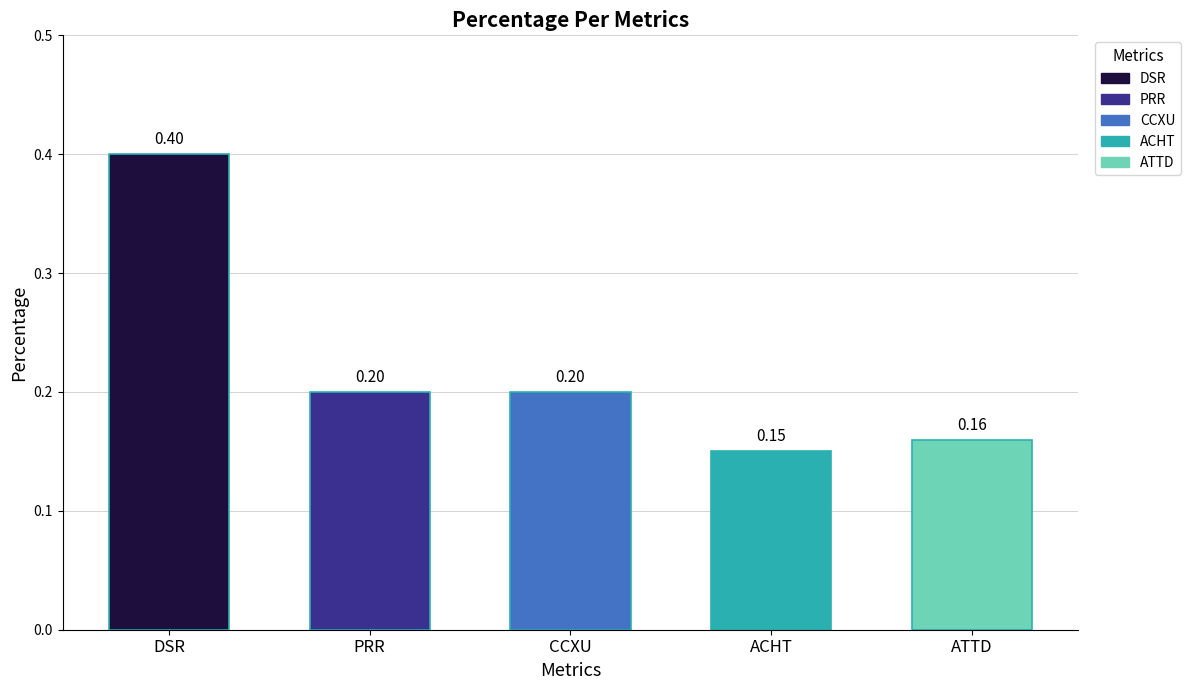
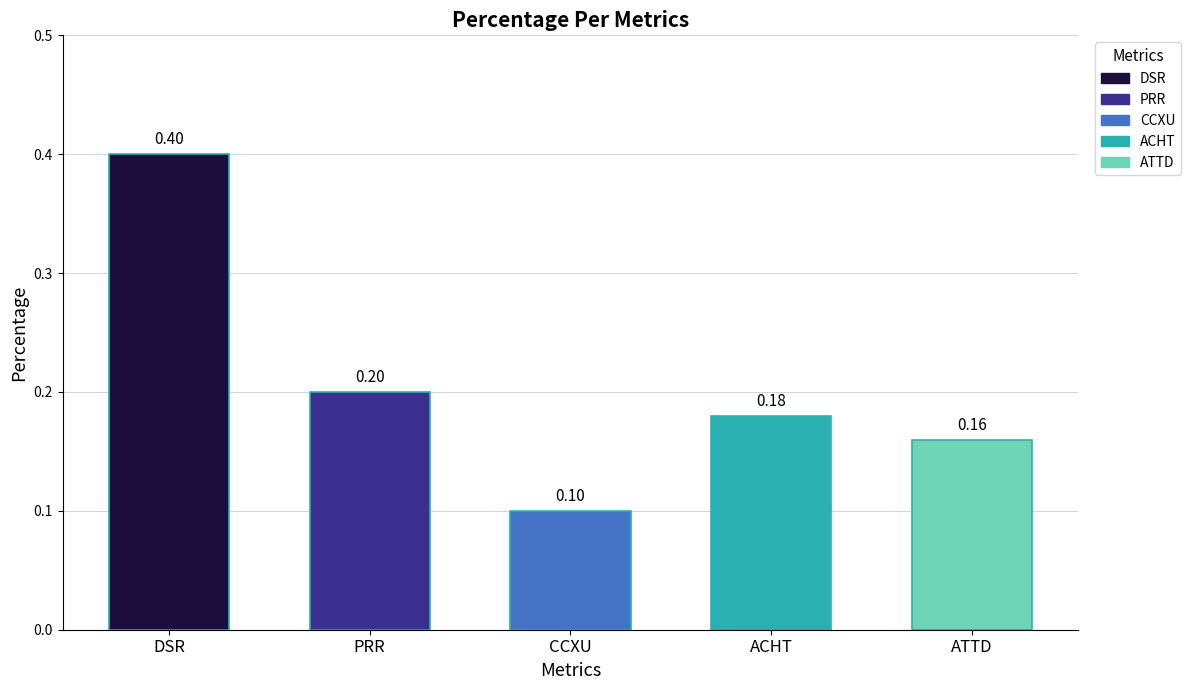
CCXU: 0.20 -> 0.10
ACHT: 0.15 -> 0.18
